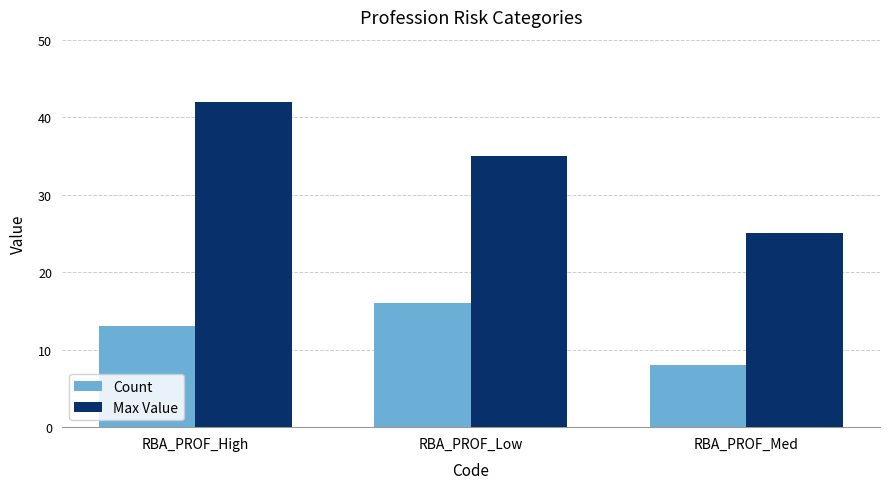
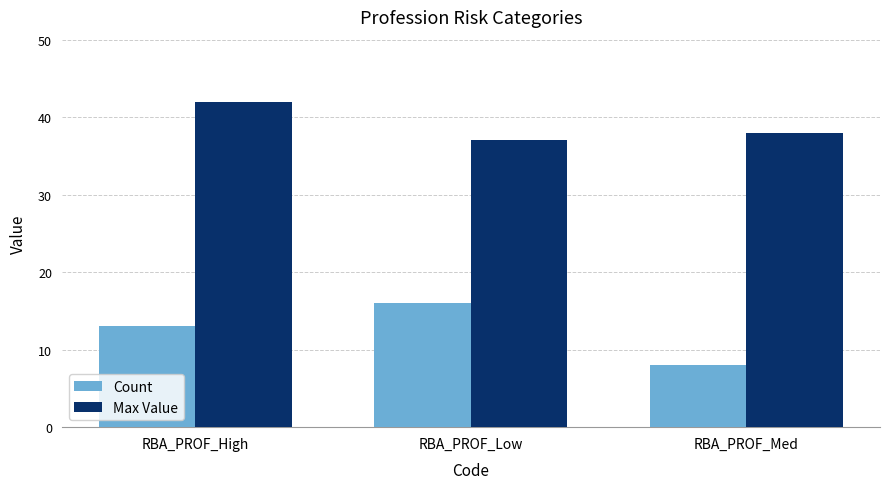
Max Value, RBA_PROF_Low: 35 -> 37
Max Value, RBA_PROF_Med: 25 -> 38
